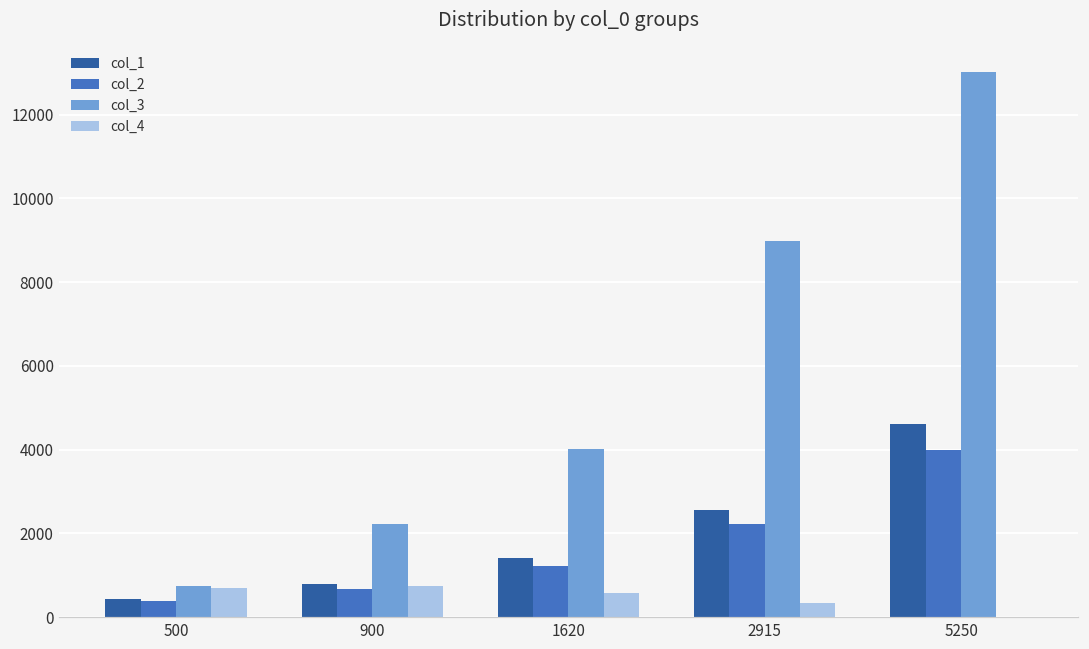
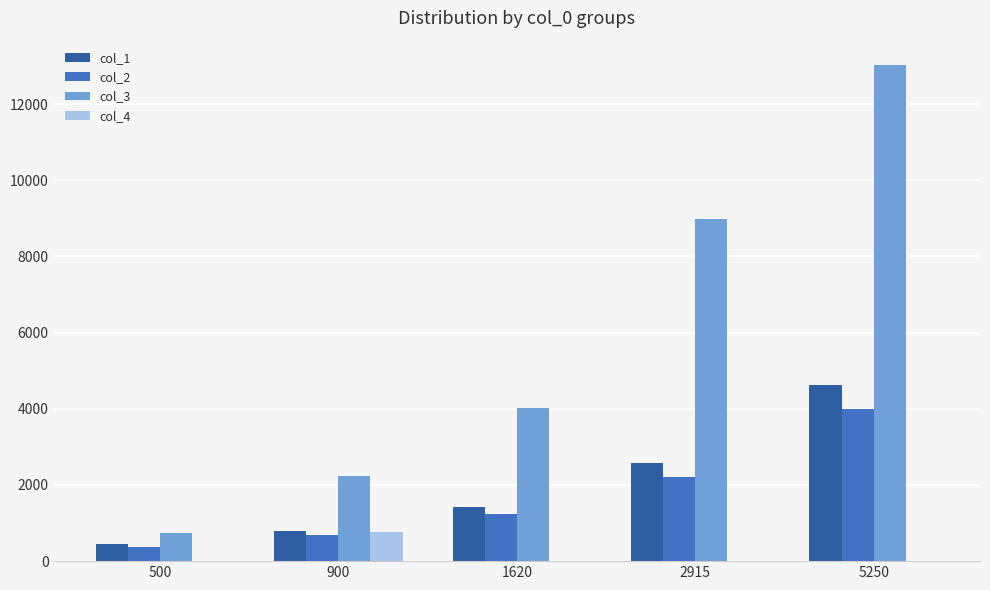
col_4, 500: 700 -> 0
col_4, 1620: 600 -> 0
col_4, 2915: 300 -> 0
